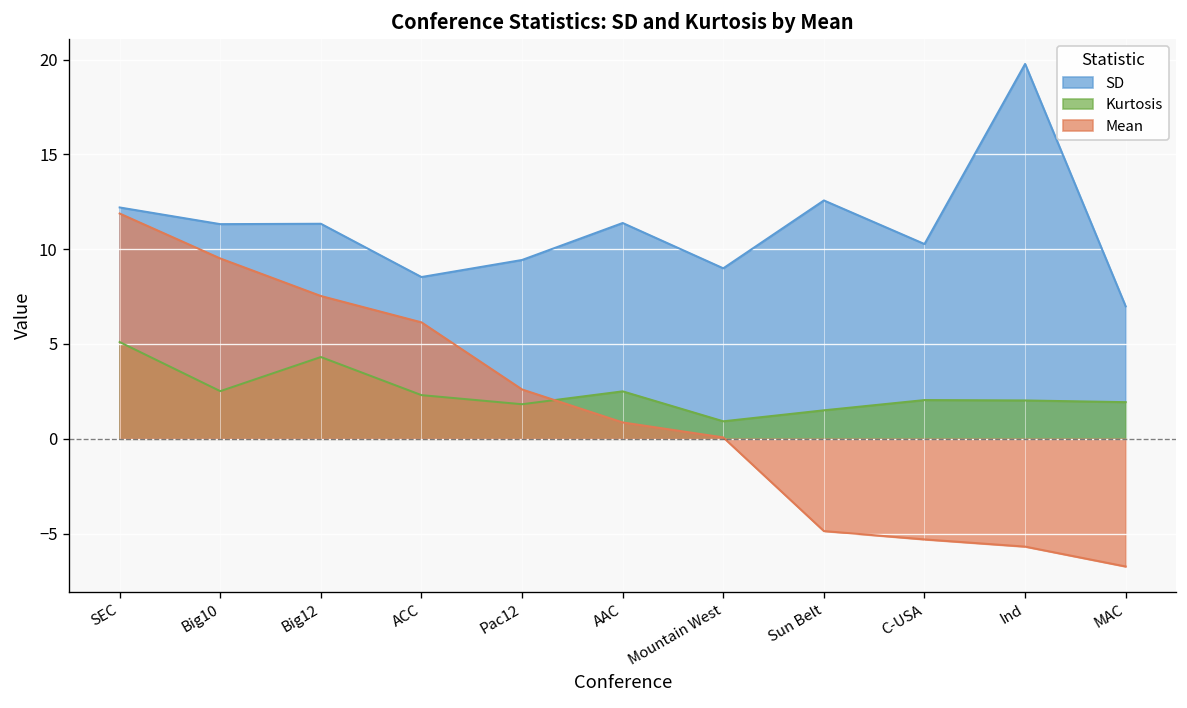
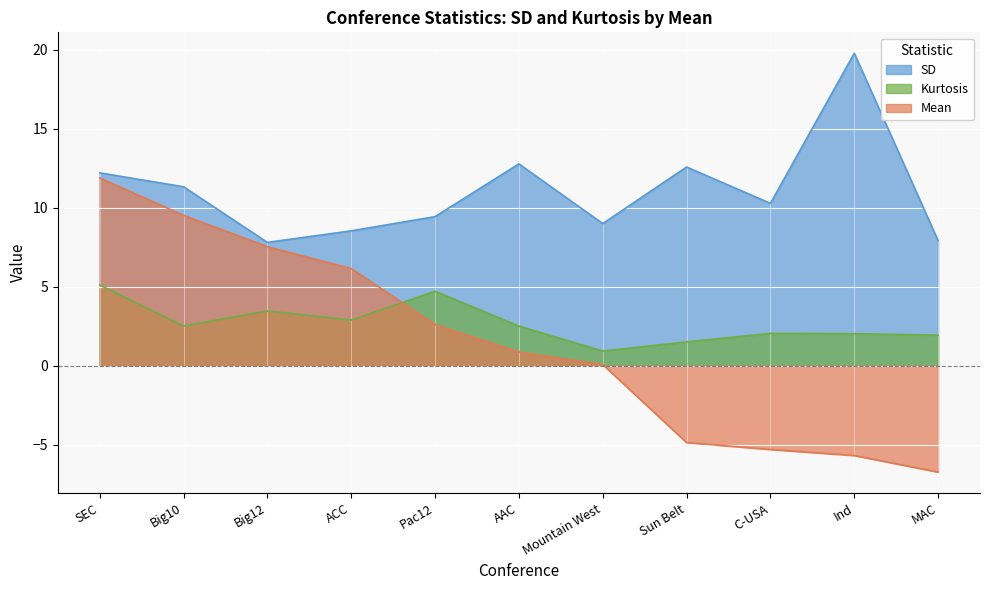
SD, Big12: 11.3 -> 7.8
Kurtosis, Big12: 4.3 -> 3.5
Kurtosis, ACC: 2.3 -> 2.9
Kurtosis, Pac12: 1.8 -> 4.7
SD, AAC: 11.4 -> 12.8
SD, MAC: 7.0 -> 7.9
